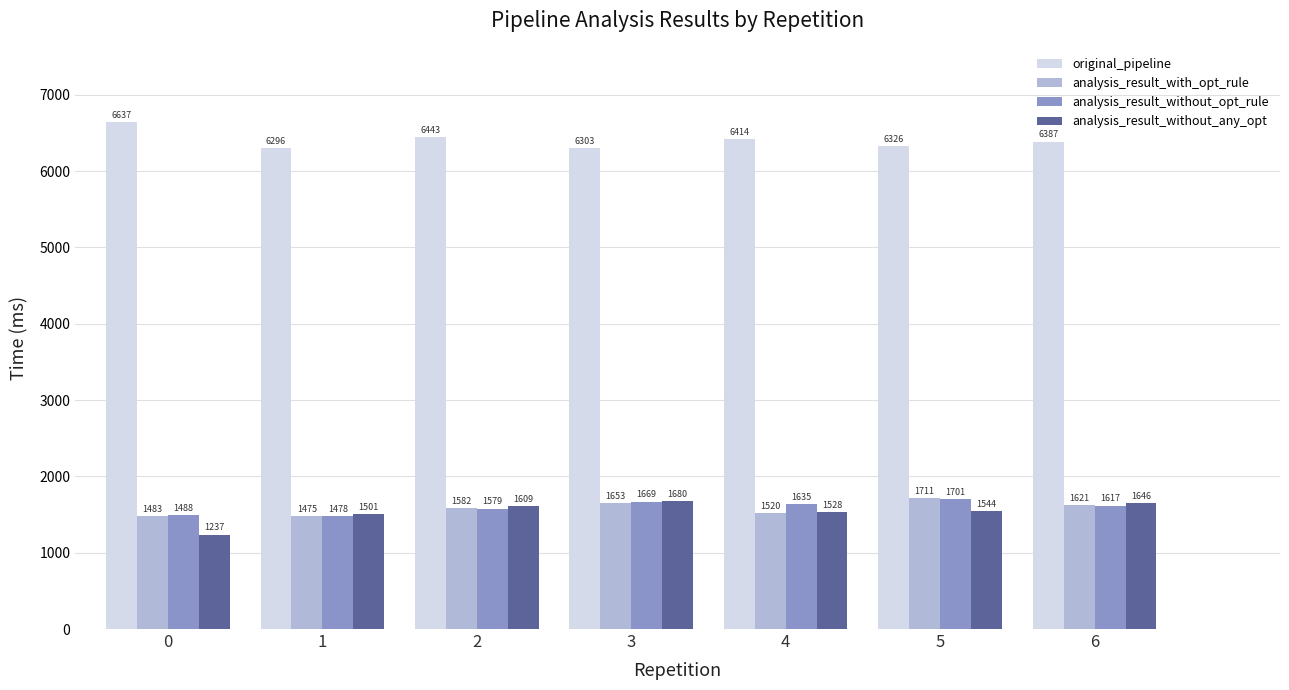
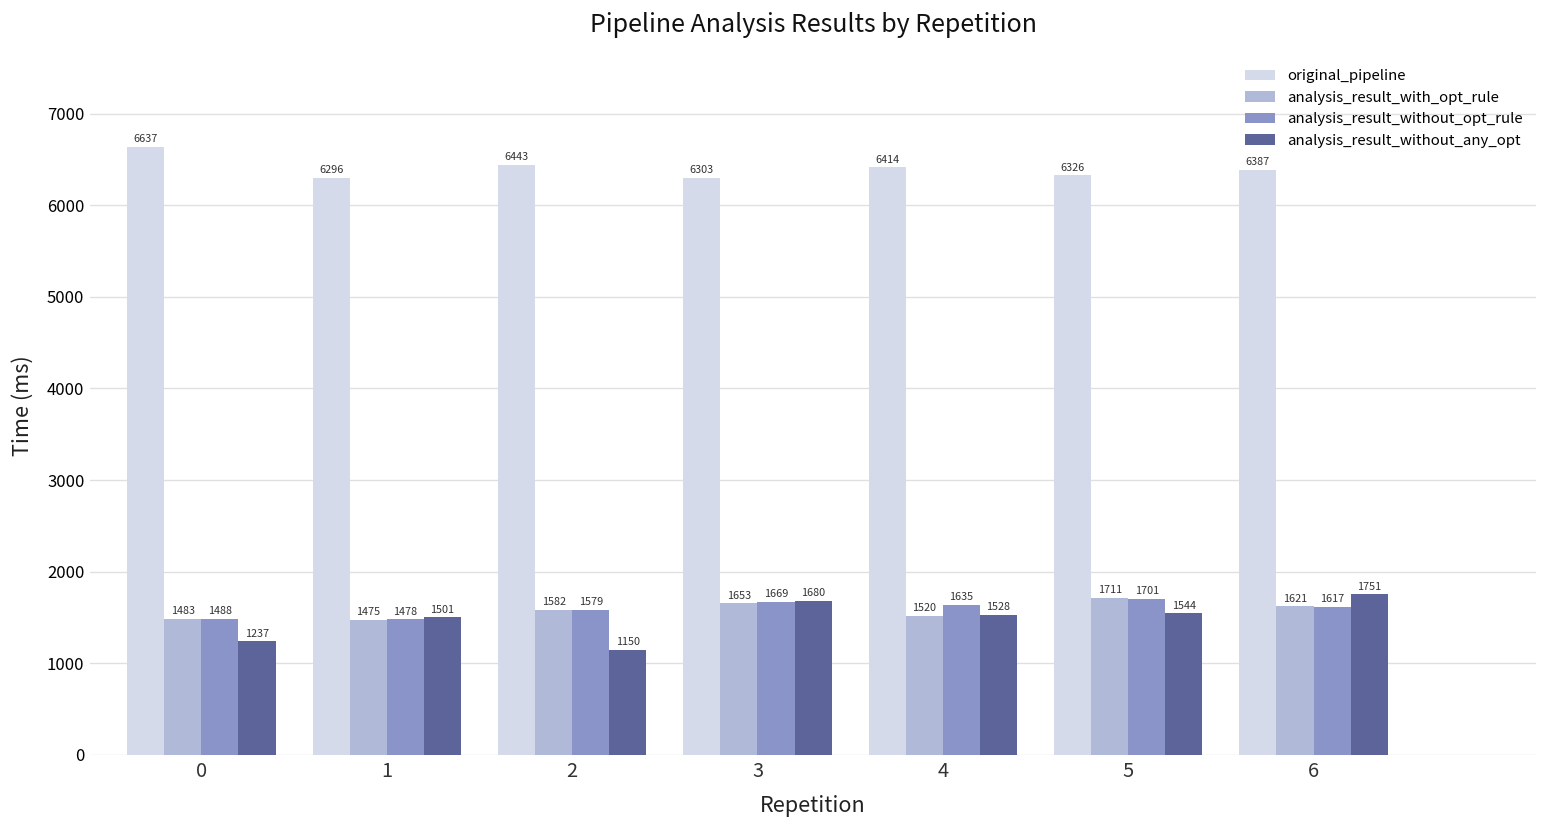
analysis_result_without_any_opt, 2: 1609 -> 1150
analysis_result_without_any_opt, 6: 1646 -> 1751
